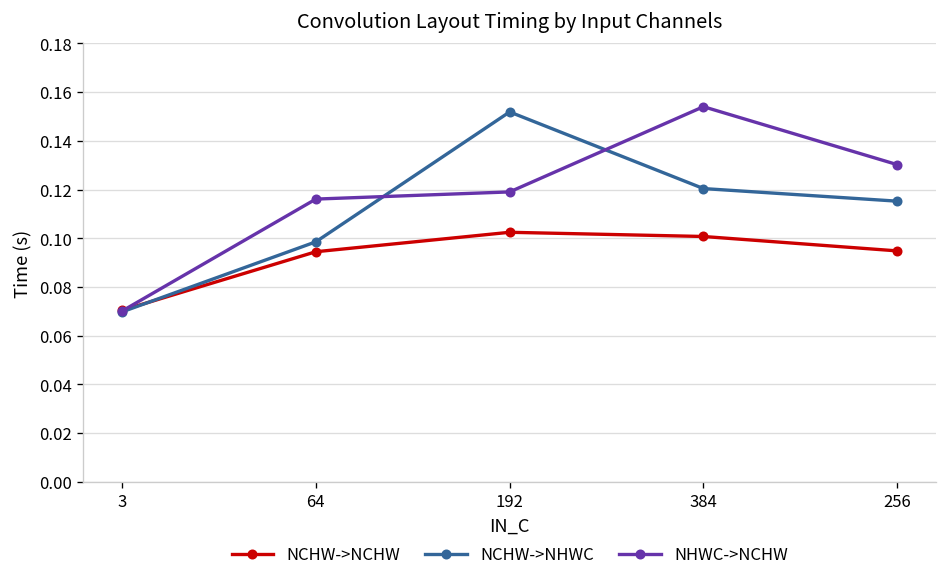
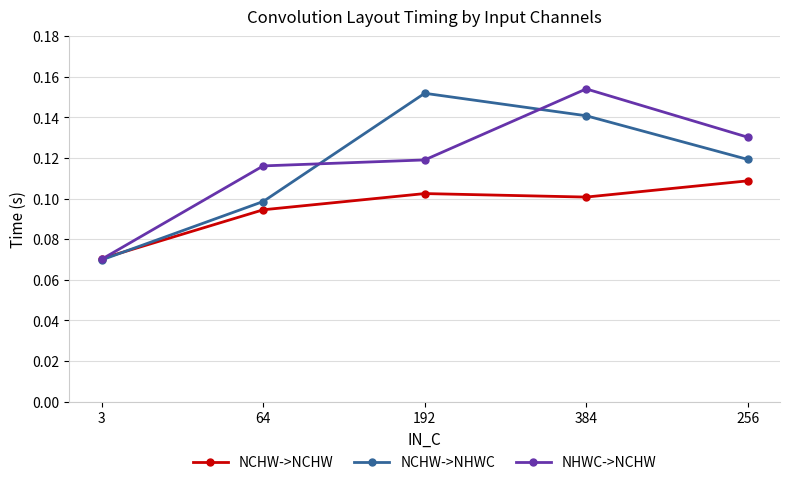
NCHW->NHWC, 384: 0.120 -> 0.141
NCHW->NCHW, 256: 0.095 -> 0.109
NCHW->NHWC, 256: 0.115 -> 0.119
